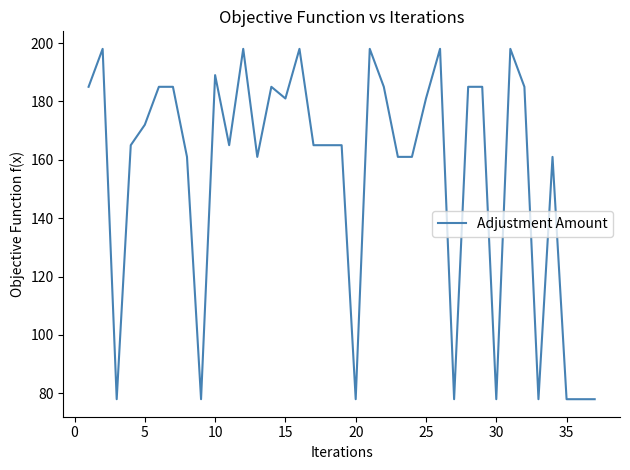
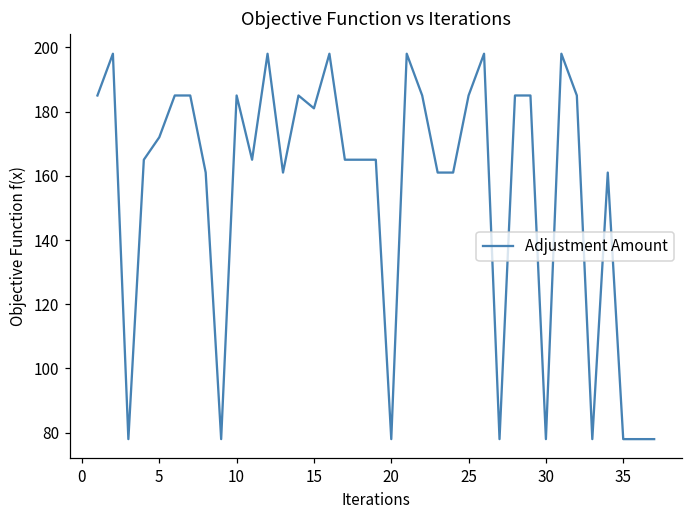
10: 189 -> 185
25: 181 -> 185
